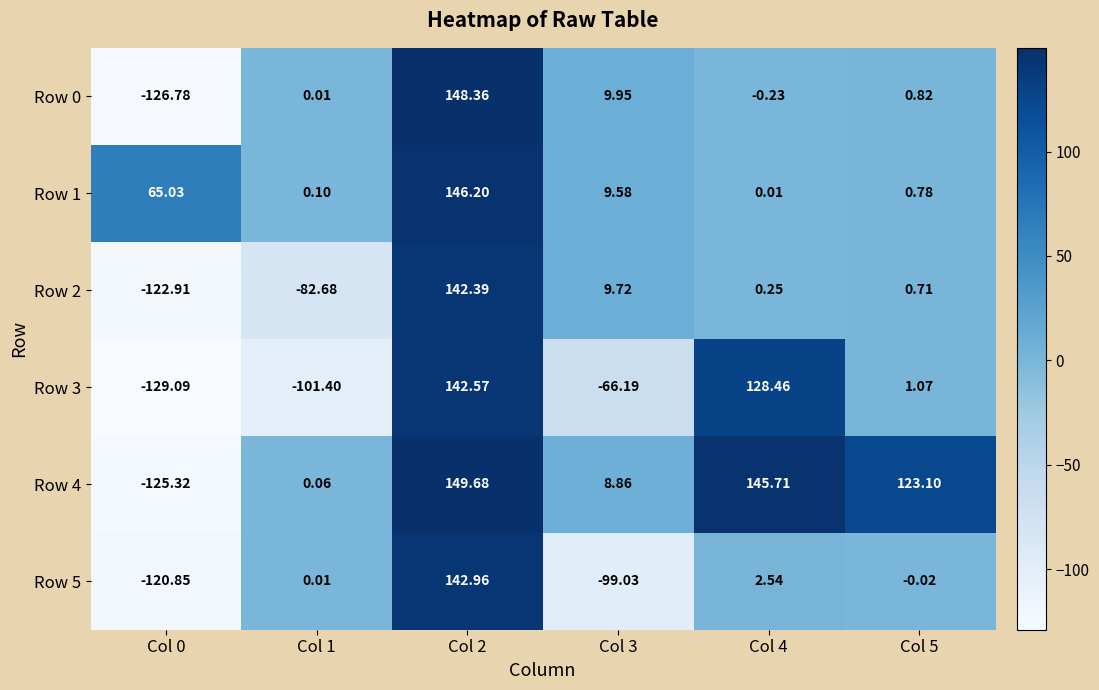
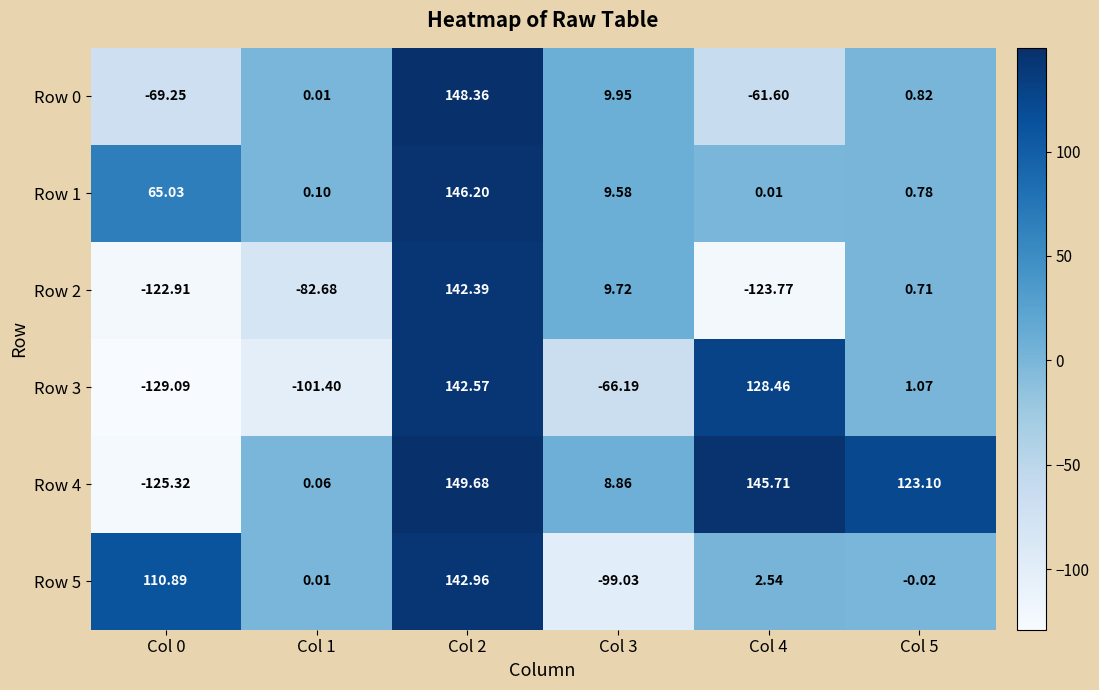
Row 0, Col 0: -126.78 -> -69.25
Row 0, Col 4: -0.23 -> -61.60
Row 2, Col 4: 0.25 -> -123.77
Row 5, Col 0: -120.85 -> 110.89
